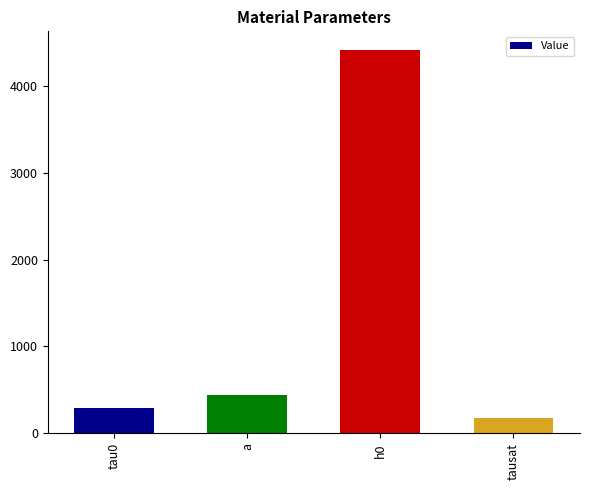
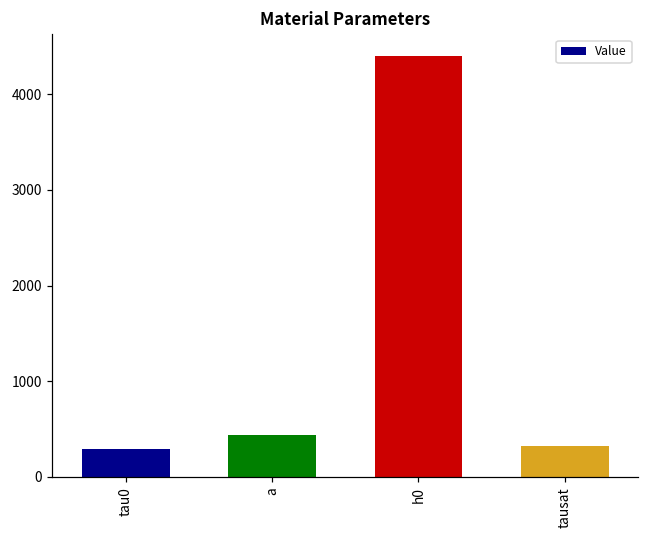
tausat: 200 -> 300
